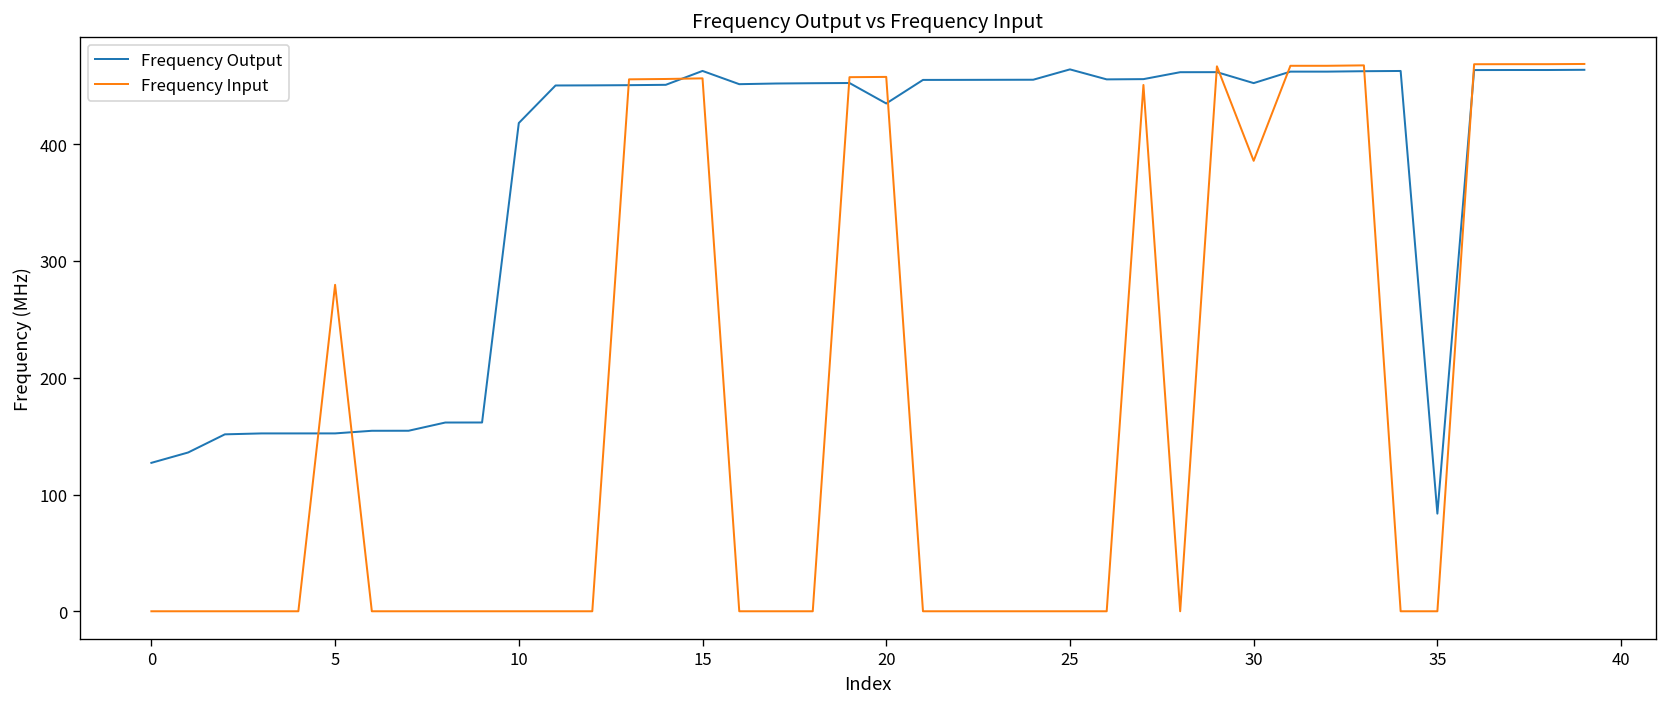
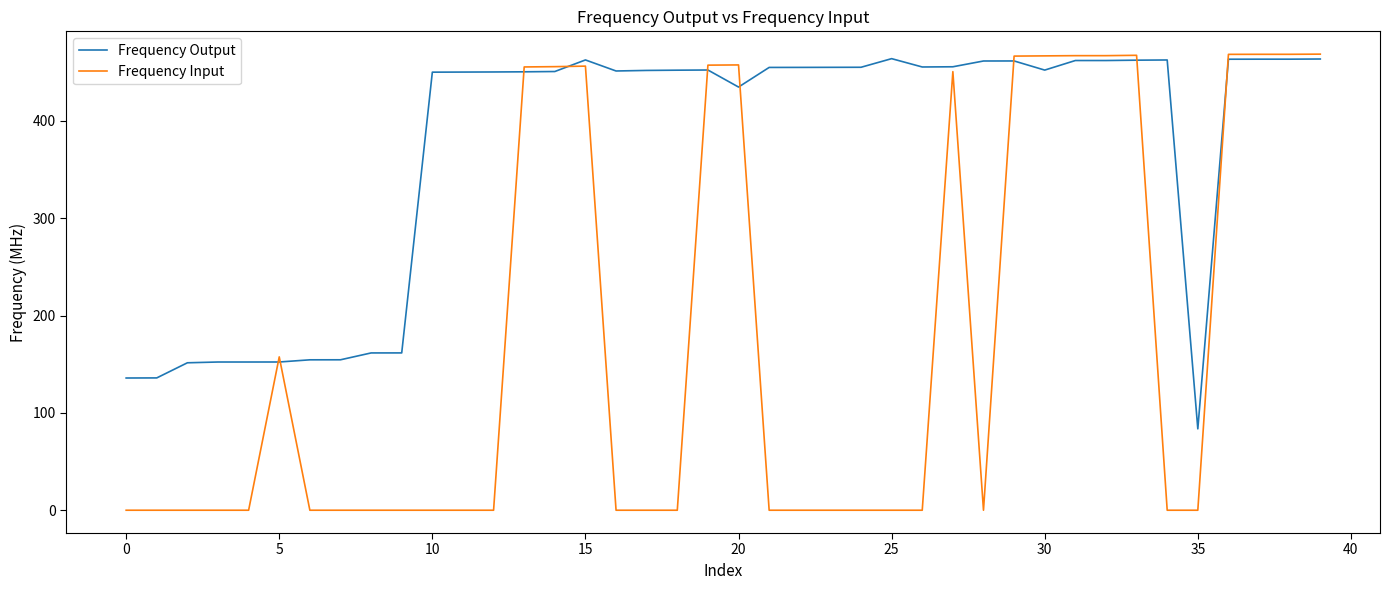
Frequency Output, 0: 130 -> 140
Frequency Input, 5: 280 -> 160
Frequency Output, 10: 420 -> 450
Frequency Input, 30: 390 -> 470
